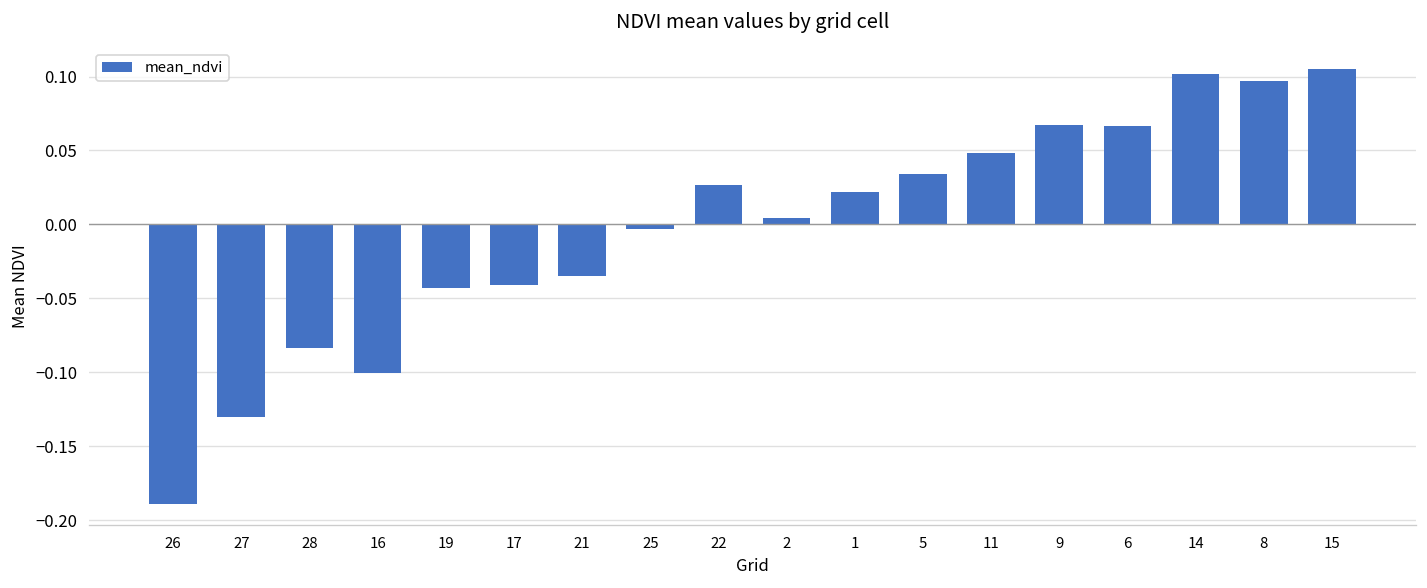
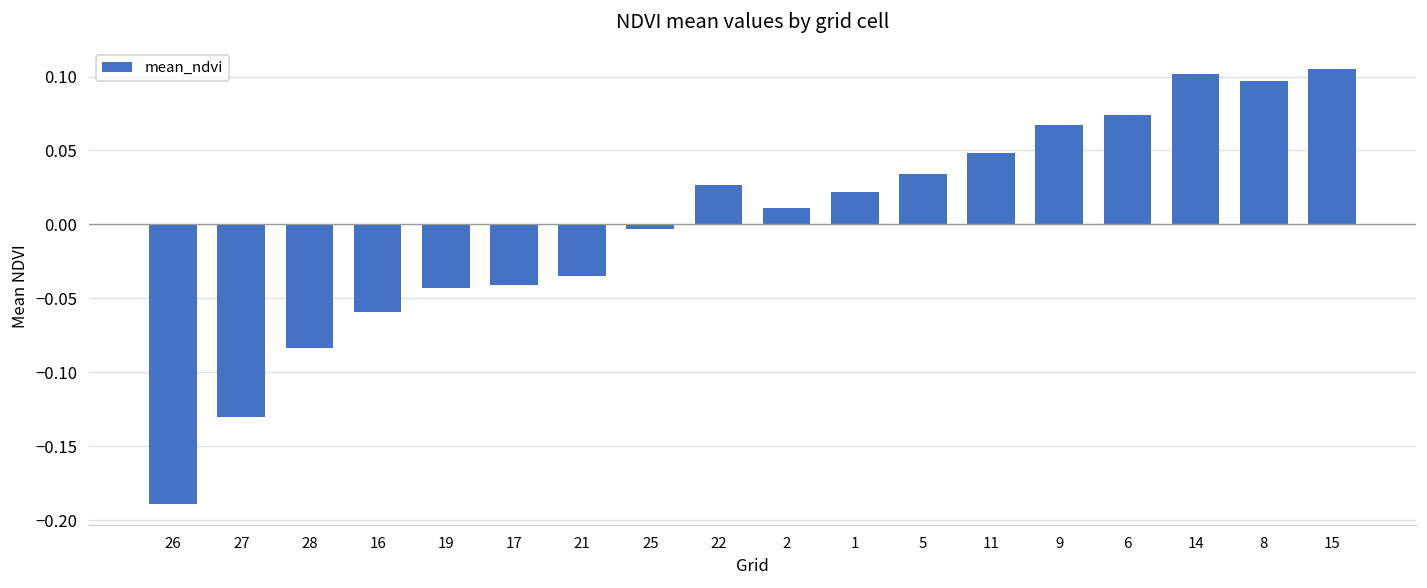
16: -0.101 -> -0.059
2: 0.005 -> 0.011
6: 0.067 -> 0.074
